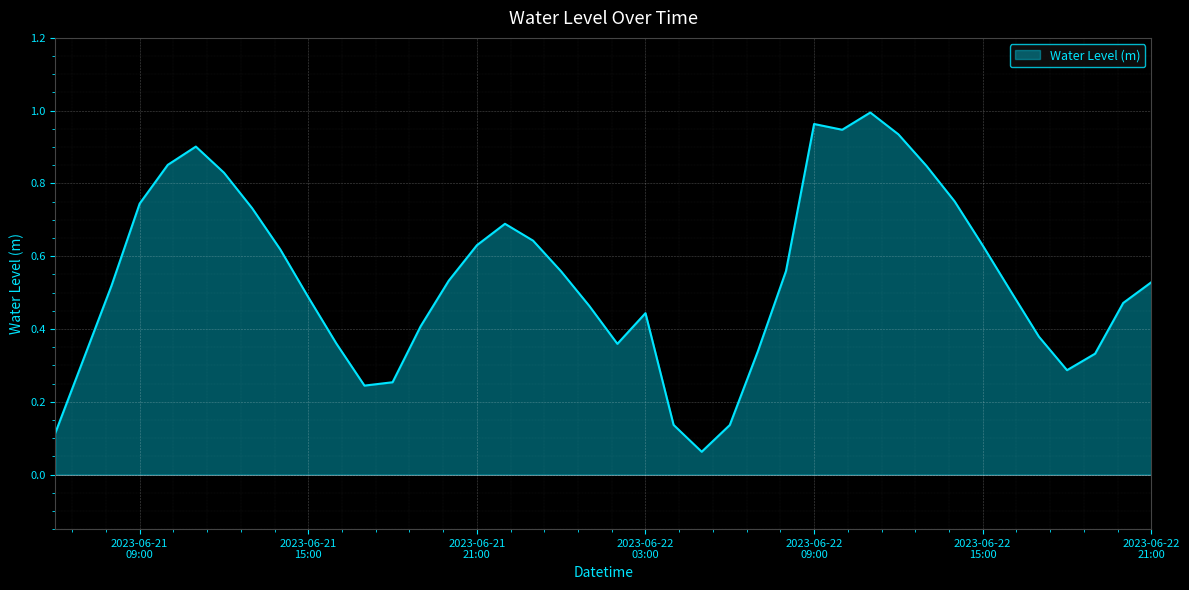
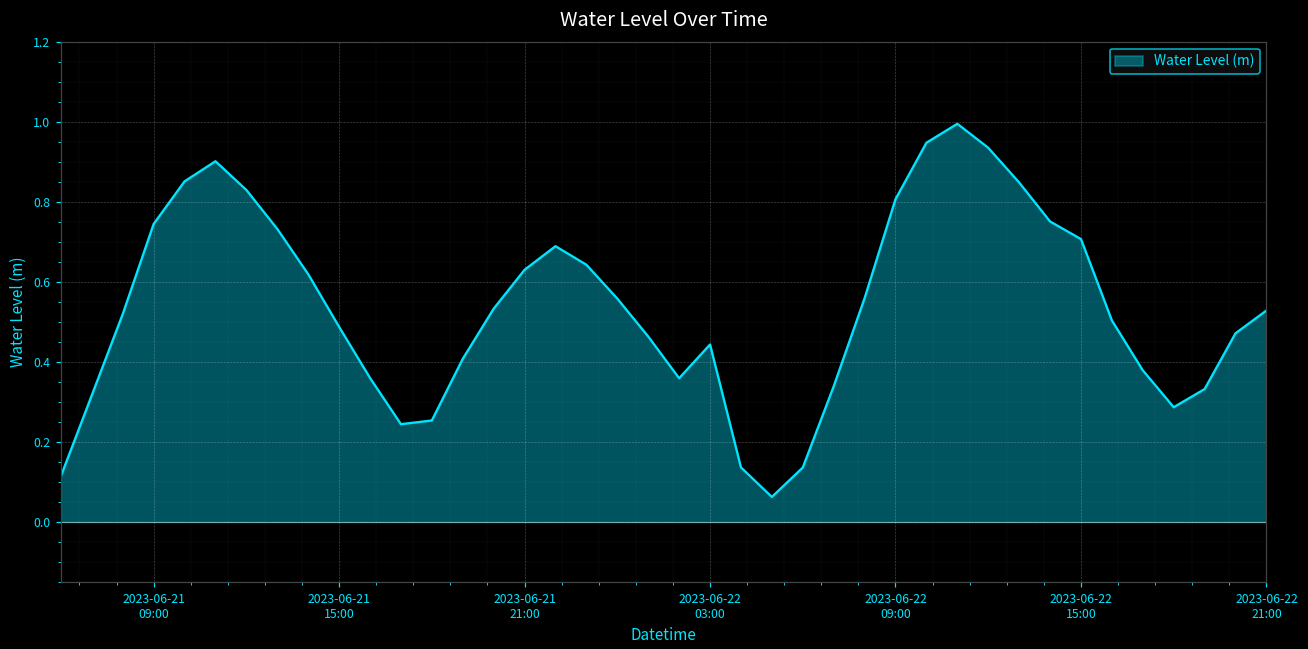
2023-06-22 09:00: 0.96 -> 0.81
2023-06-22 15:00: 0.63 -> 0.71
